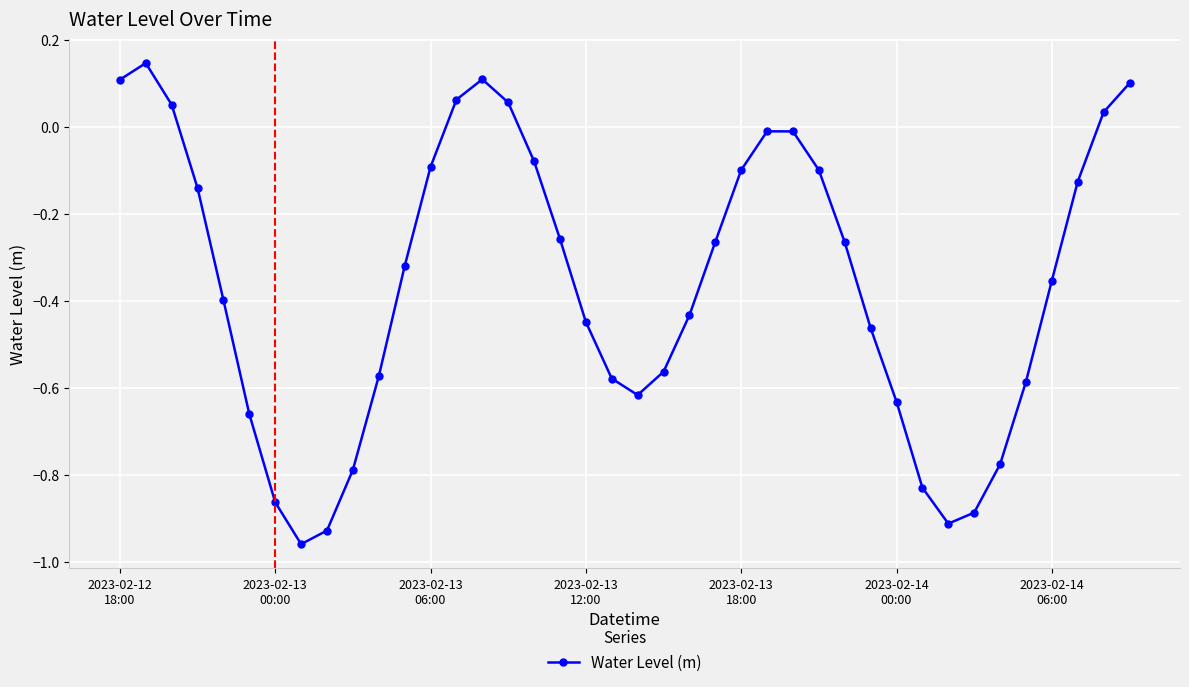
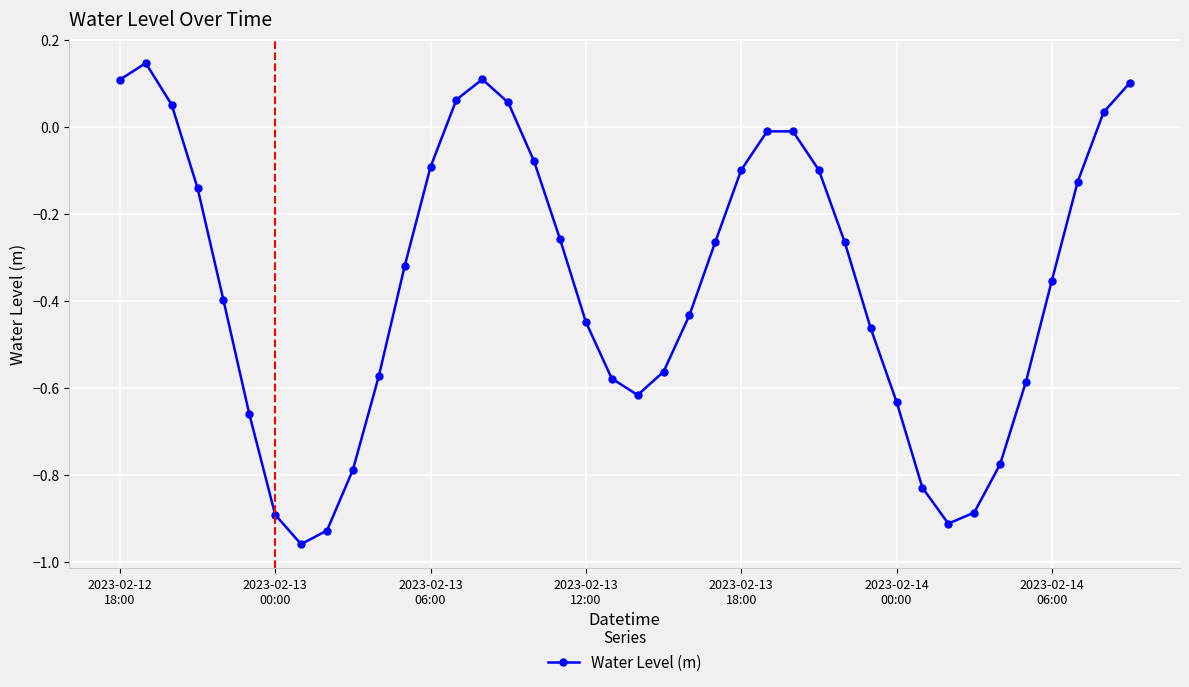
2023-02-13 00:00: -0.86 -> -0.89
